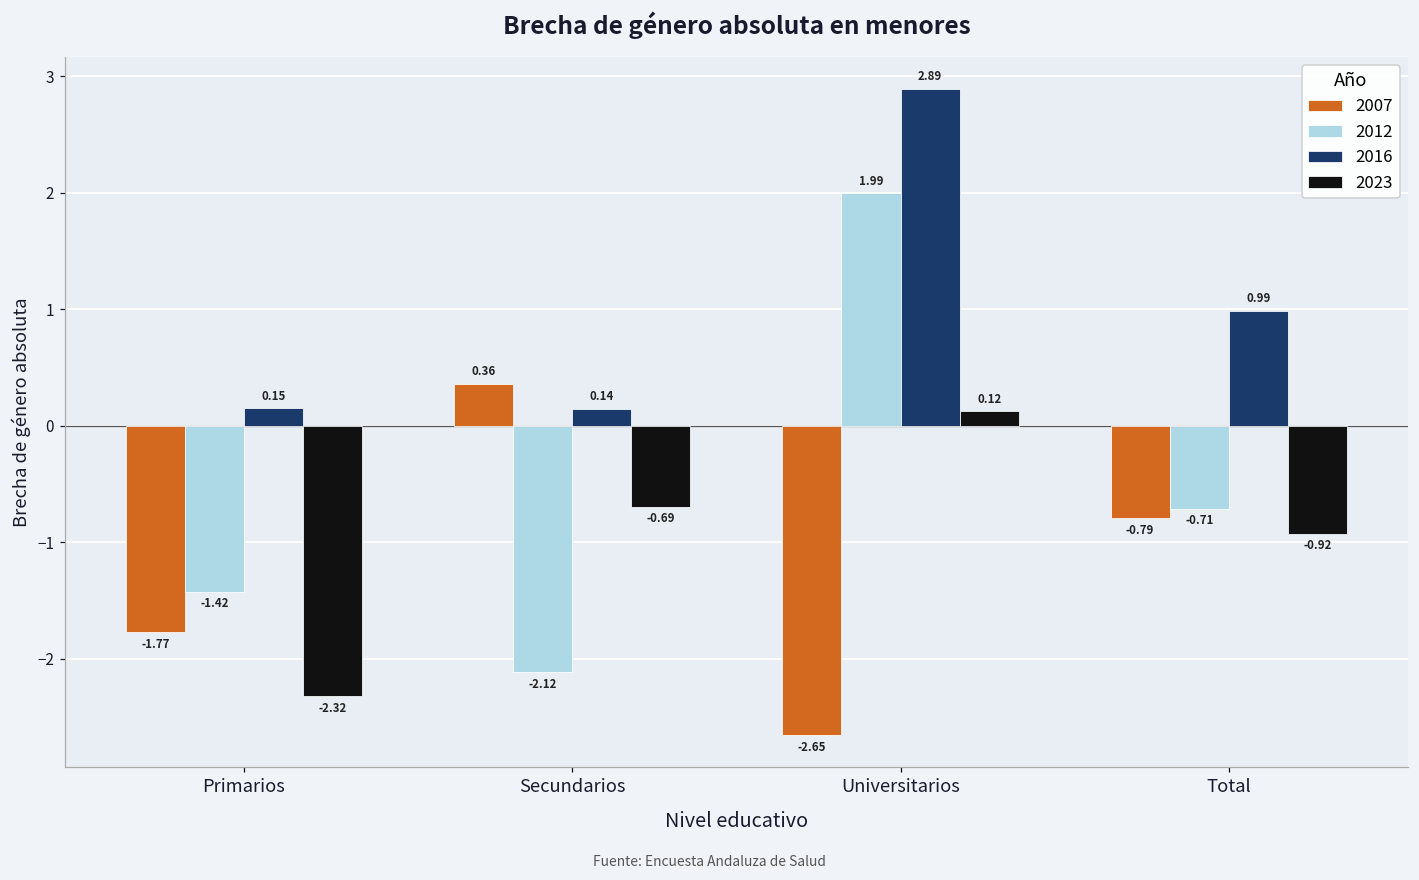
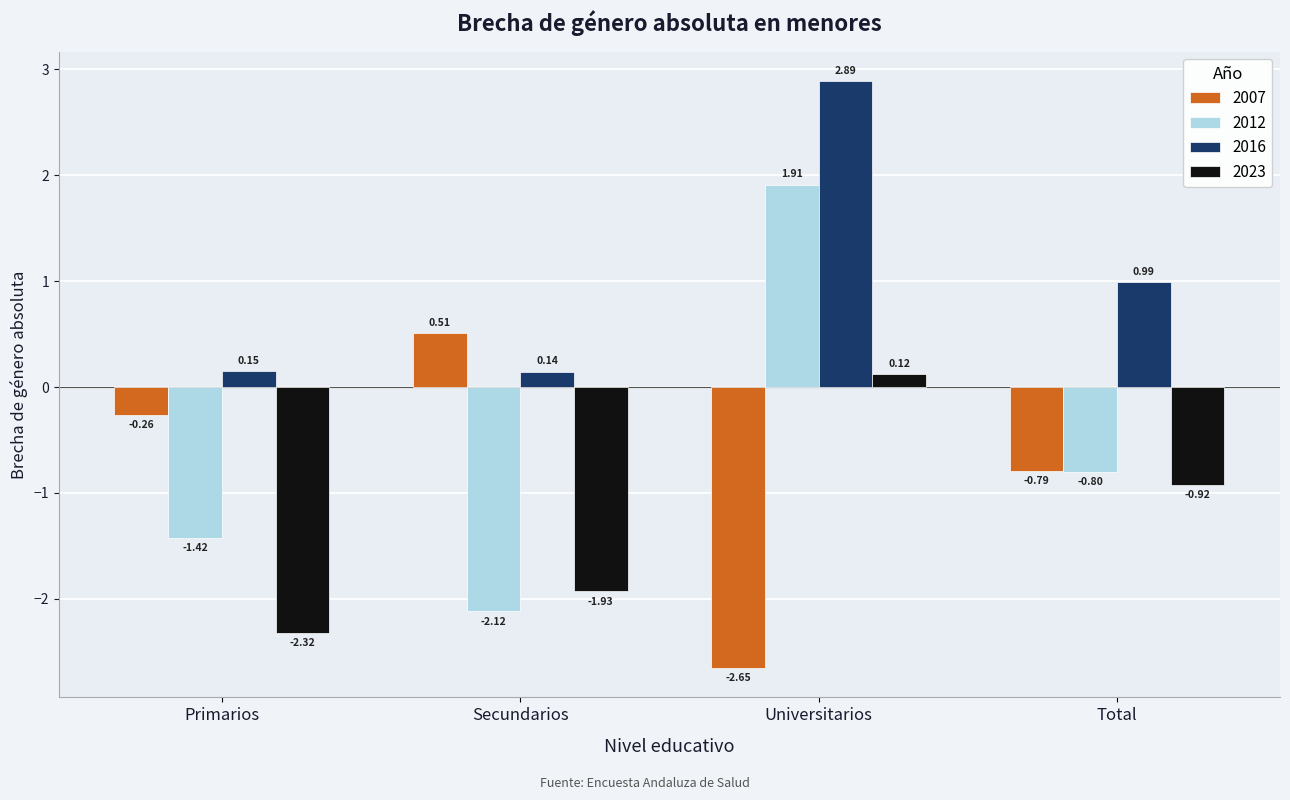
2007, Primarios: -1.77 -> -0.26
2007, Secundarios: 0.36 -> 0.51
2023, Secundarios: -0.69 -> -1.93
2012, Universitarios: 1.99 -> 1.91
2012, Total: -0.71 -> -0.80
